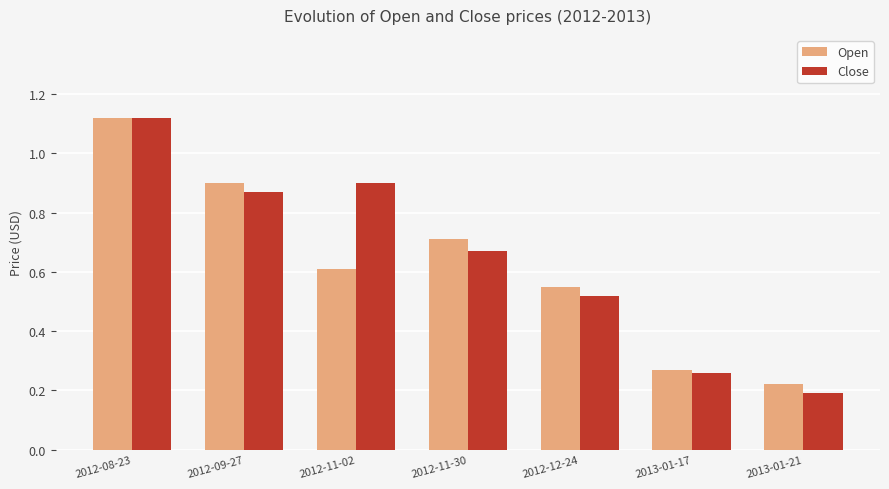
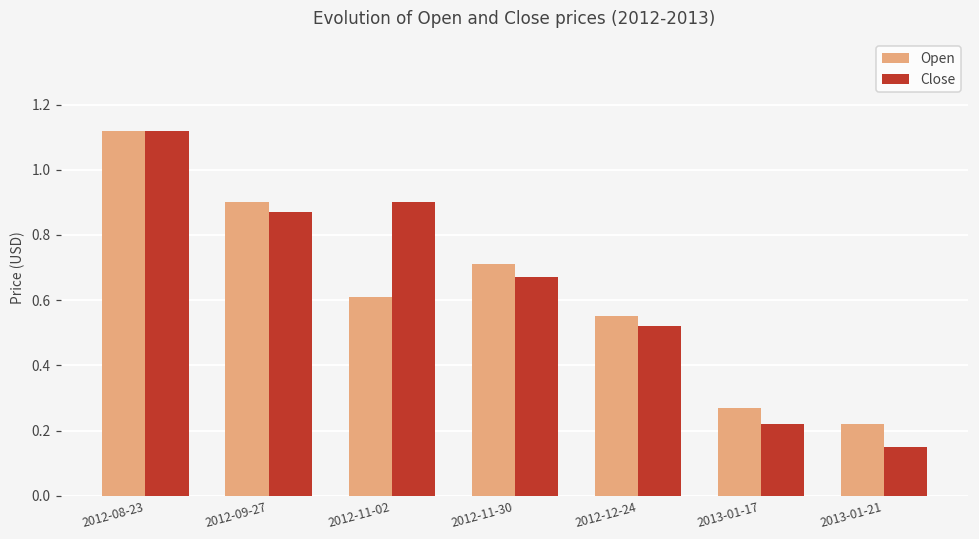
Close, 2013-01-17: 0.26 -> 0.22
Close, 2013-01-21: 0.19 -> 0.15
